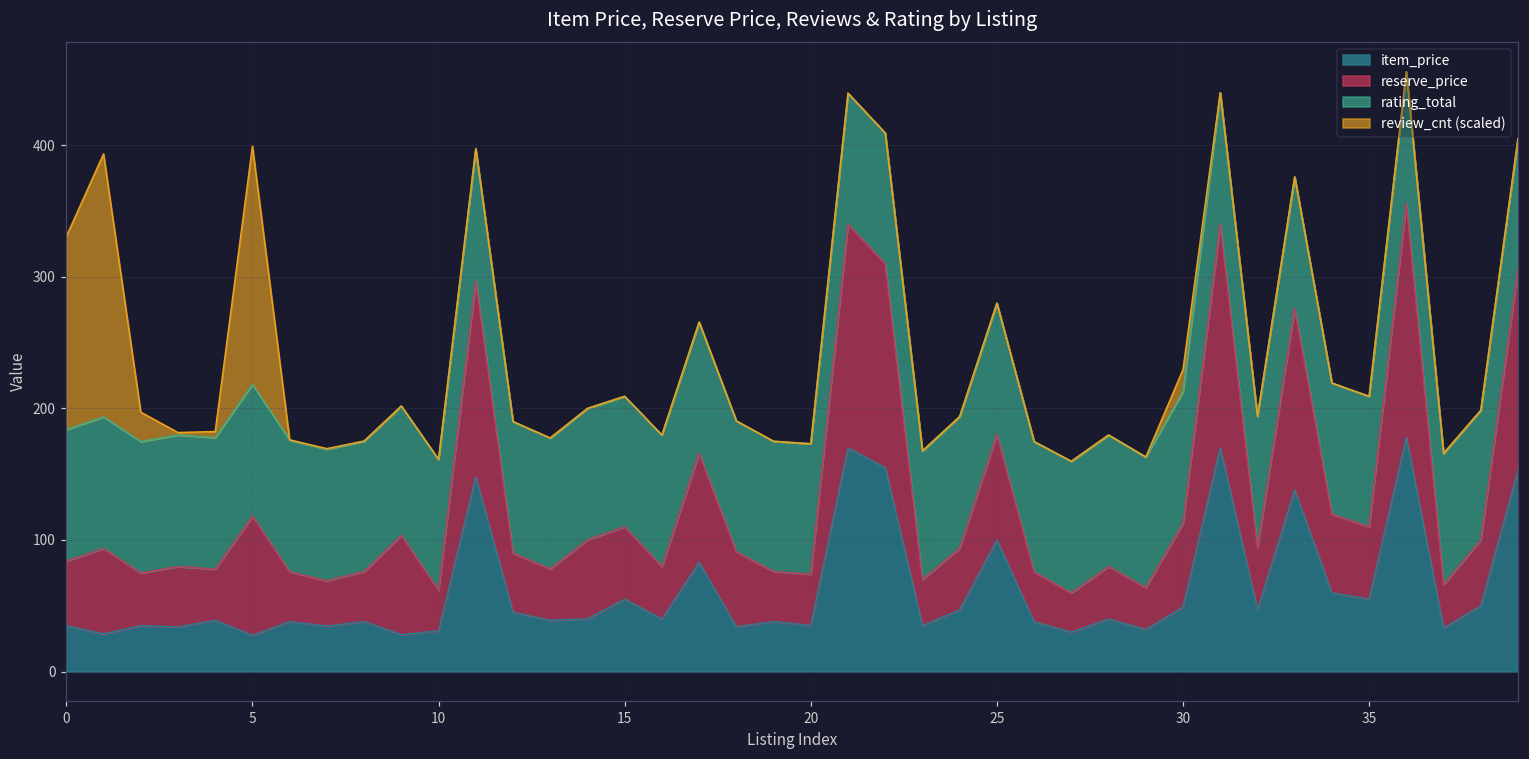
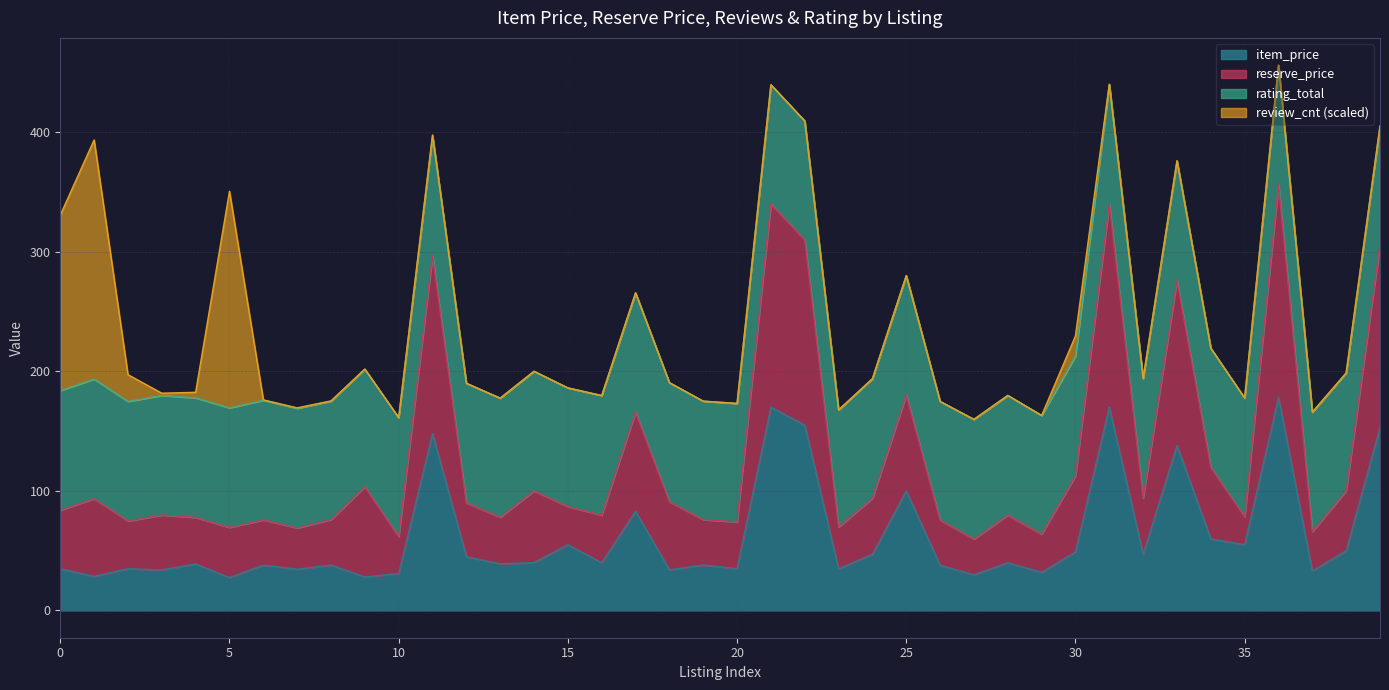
reserve_price, 5: 91 -> 42
reserve_price, 15: 55 -> 32
reserve_price, 35: 55 -> 23
